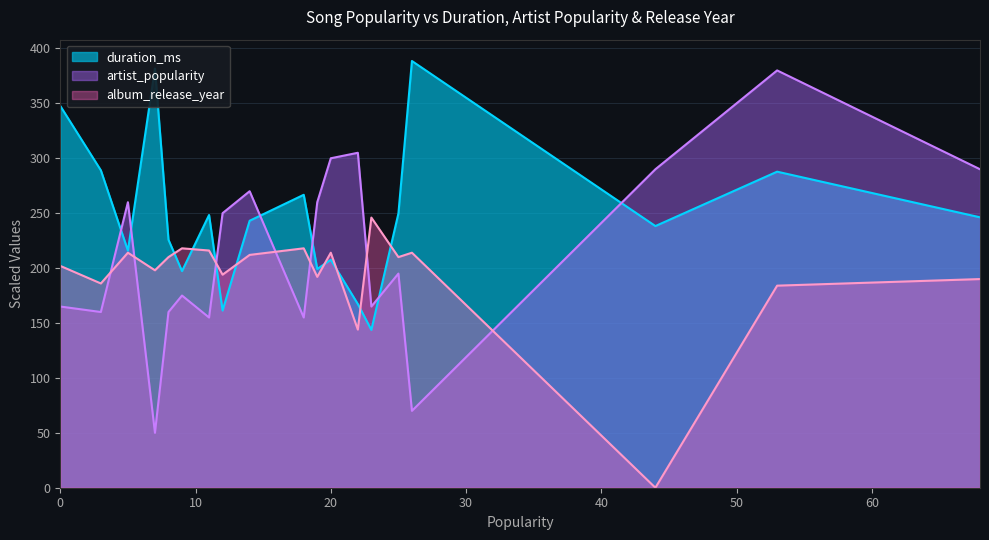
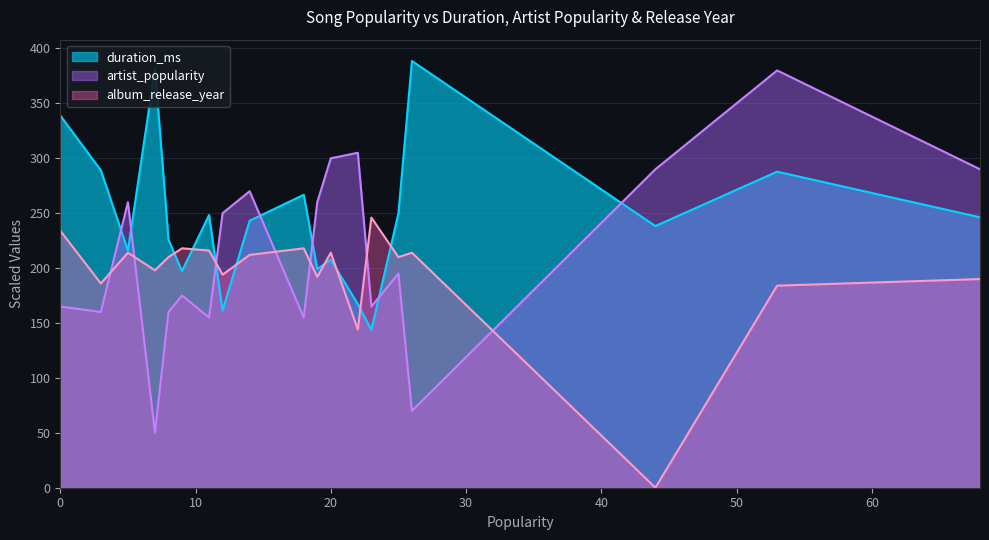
duration_ms, 0: 348 -> 339
album_release_year, 0: 202 -> 234
